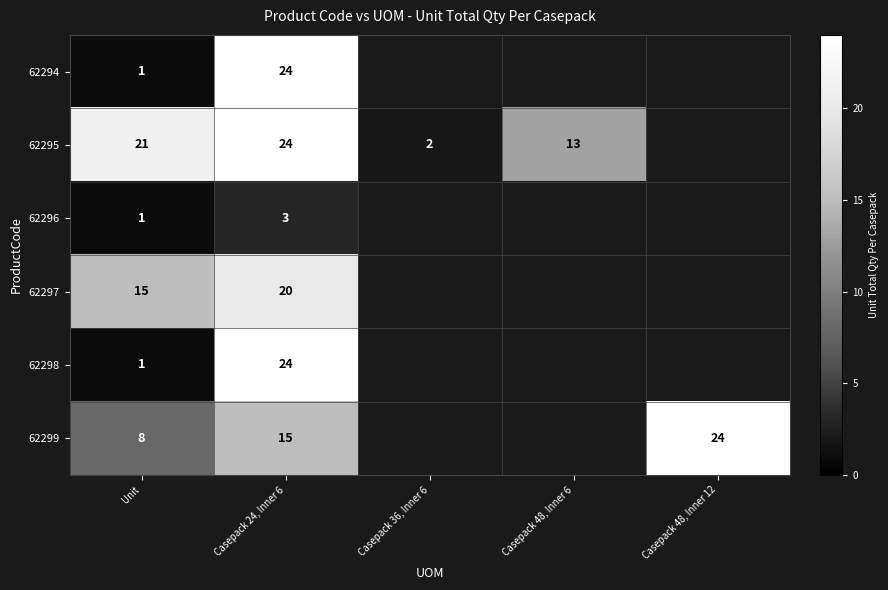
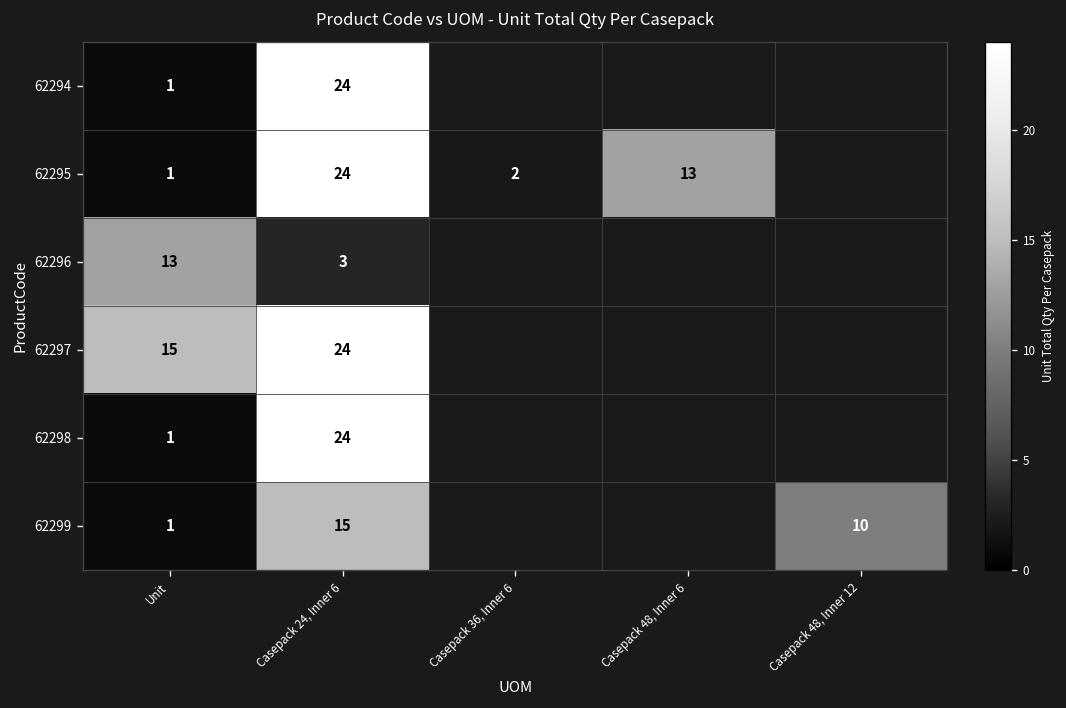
62295, Unit: 21 -> 1
62296, Unit: 1 -> 13
62297, Casepack 24, Inner 6: 20 -> 24
62299, Unit: 8 -> 1
62299, Casepack 48, Inner 12: 24 -> 10
